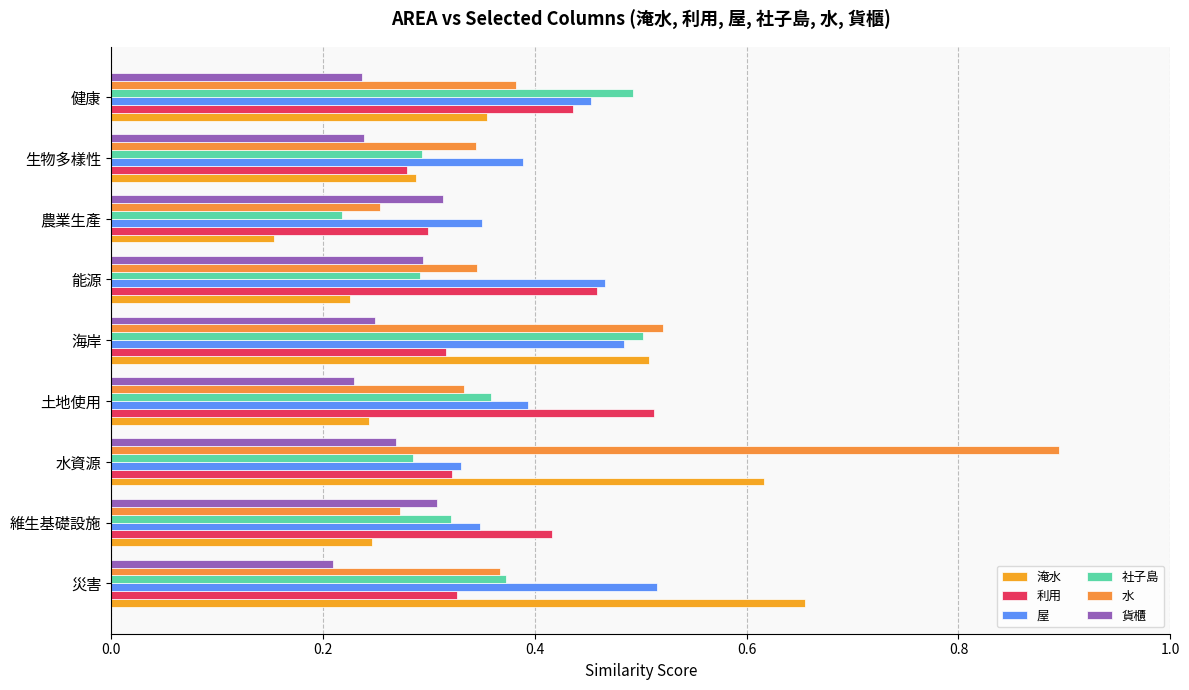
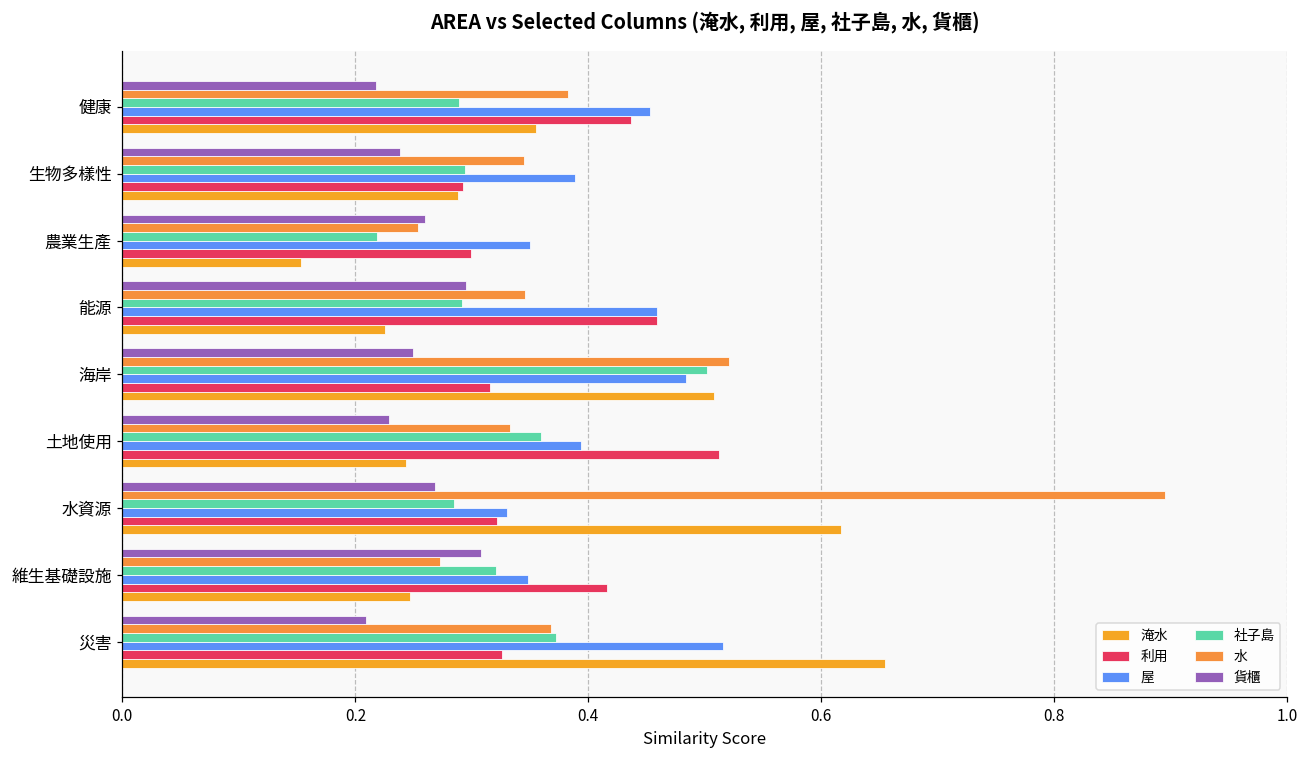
貨櫃, 健康: 0.237 -> 0.218
社子島, 健康: 0.492 -> 0.289
利用, 生物多樣性: 0.280 -> 0.292
貨櫃, 農業生產: 0.313 -> 0.260
屋, 能源: 0.467 -> 0.459
